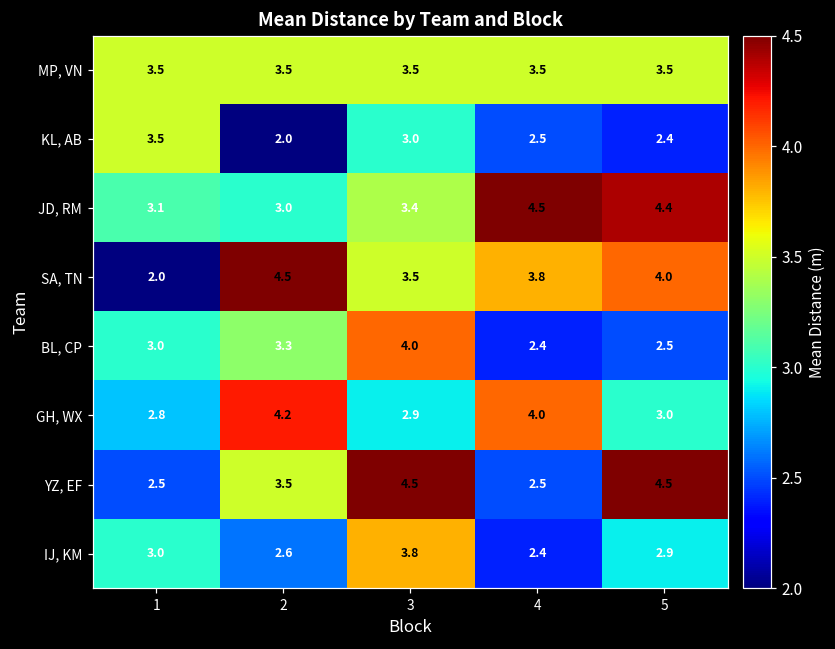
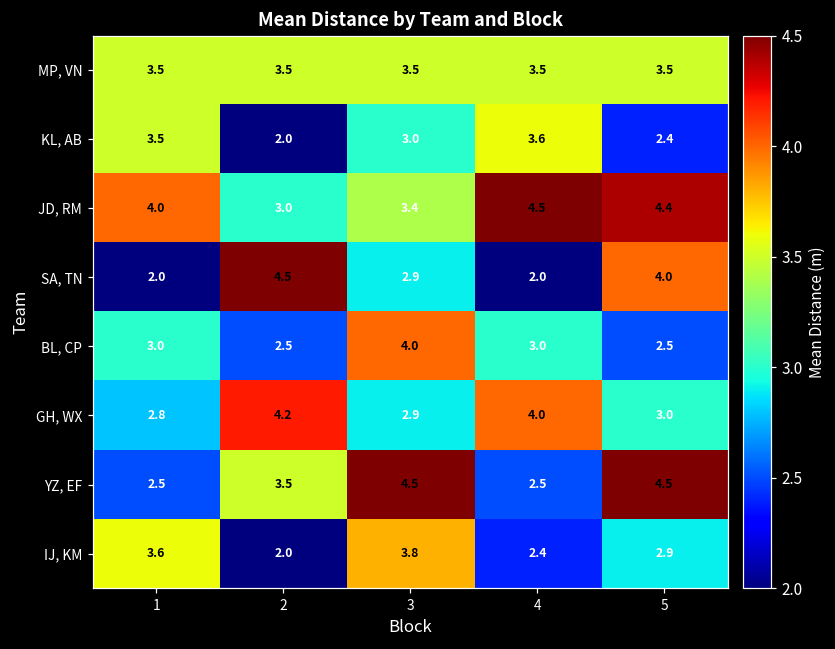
KL, AB, 4: 2.5 -> 3.6
JD, RM, 1: 3.1 -> 4.0
SA, TN, 3: 3.5 -> 2.9
SA, TN, 4: 3.8 -> 2.0
BL, CP, 2: 3.3 -> 2.5
BL, CP, 4: 2.4 -> 3.0
IJ, KM, 1: 3.0 -> 3.6
IJ, KM, 2: 2.6 -> 2.0
